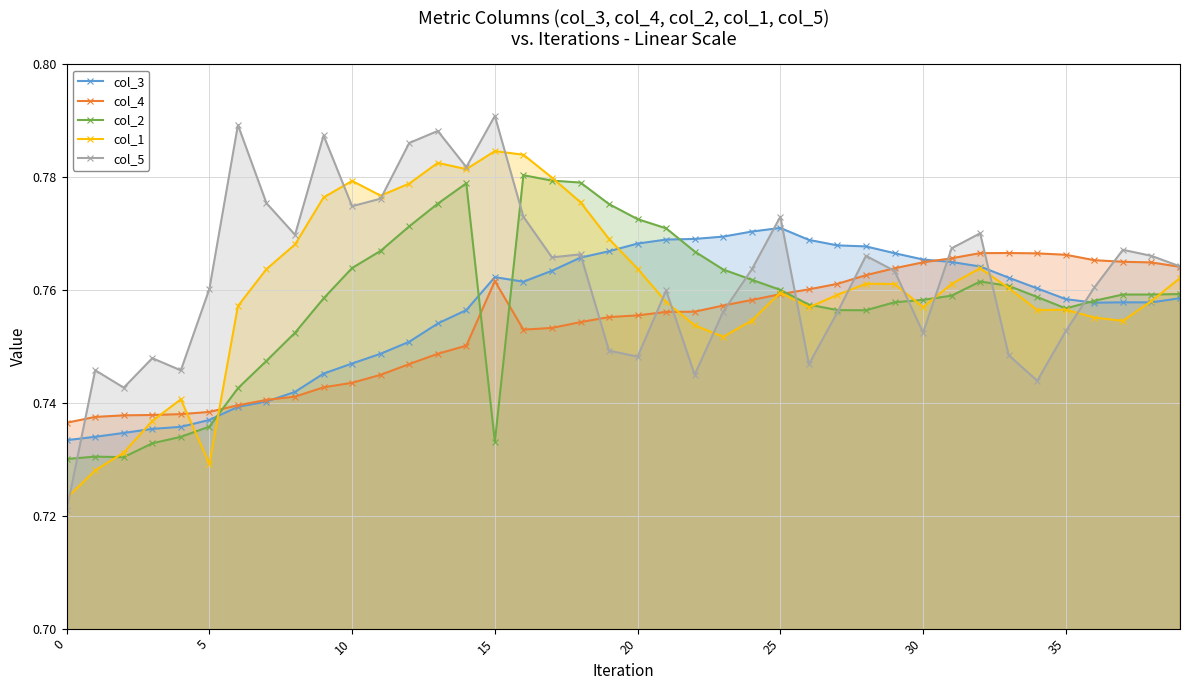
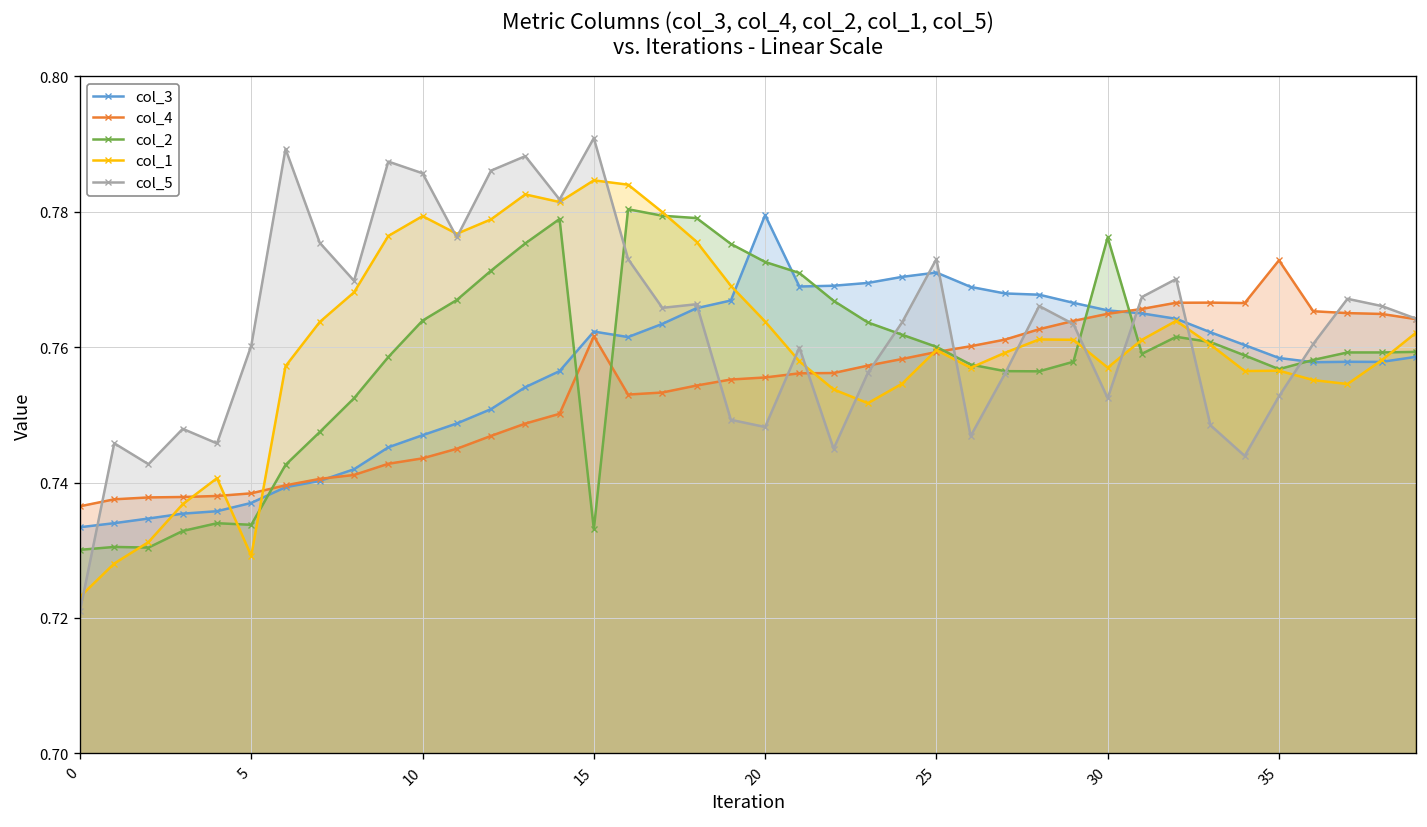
col_2, 5: 0.736 -> 0.734
col_5, 10: 0.775 -> 0.786
col_3, 20: 0.768 -> 0.780
col_2, 30: 0.758 -> 0.776
col_4, 35: 0.766 -> 0.773
